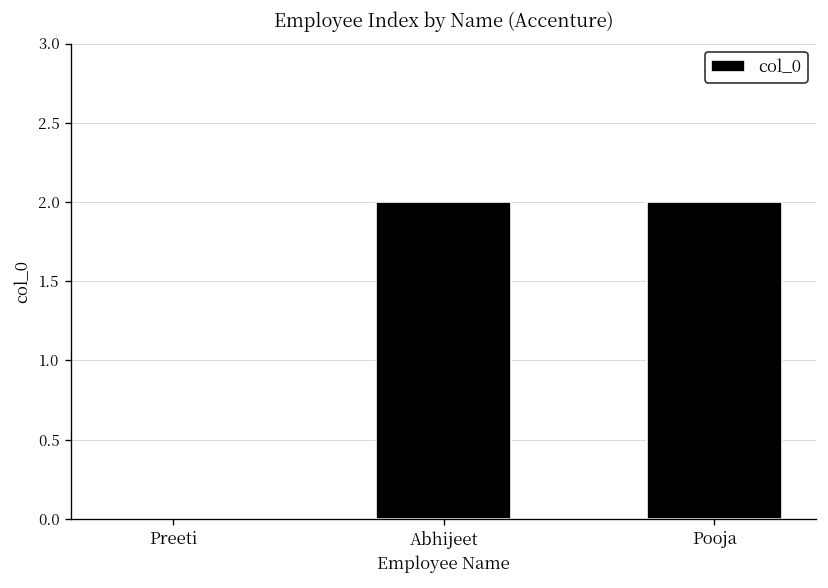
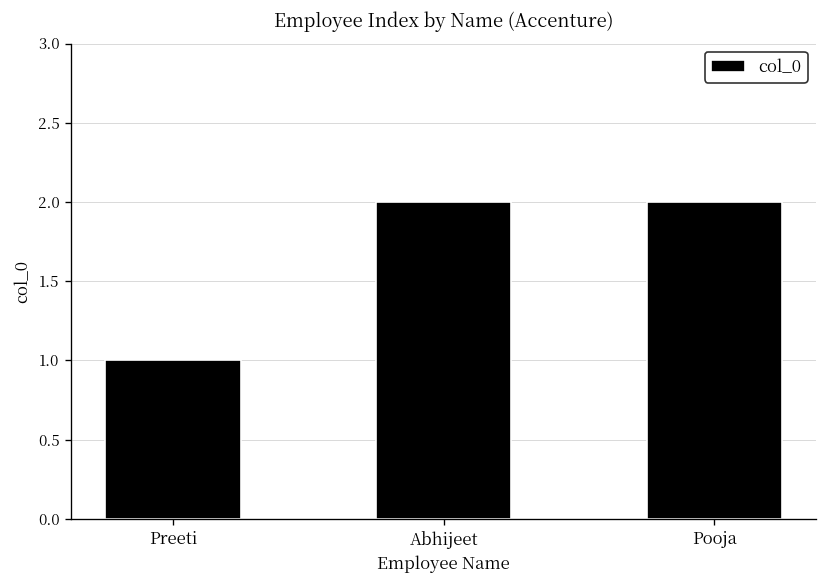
Preeti: 0 -> 1
